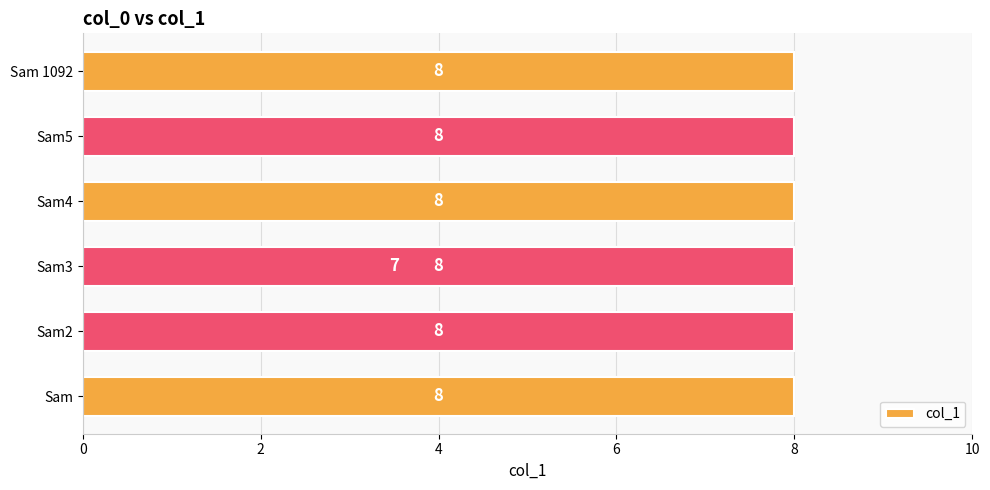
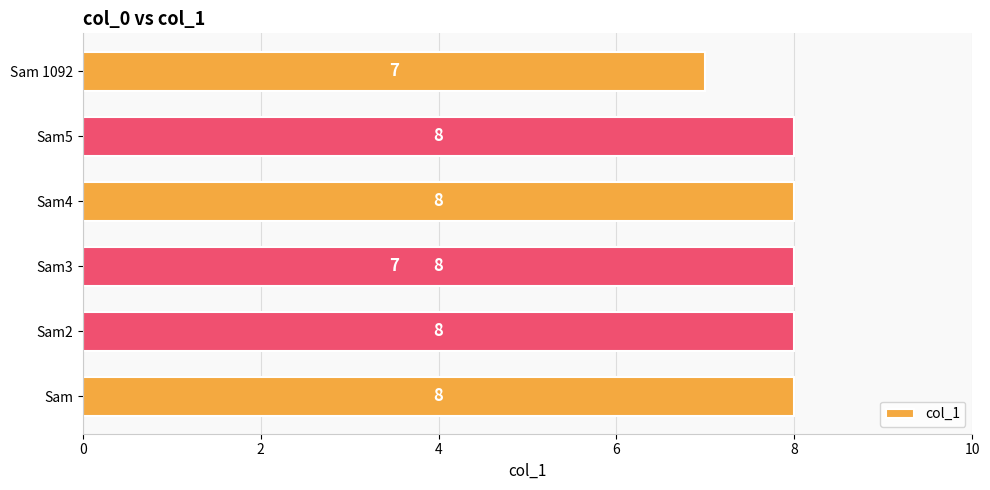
Sam 1092: 8 -> 7
